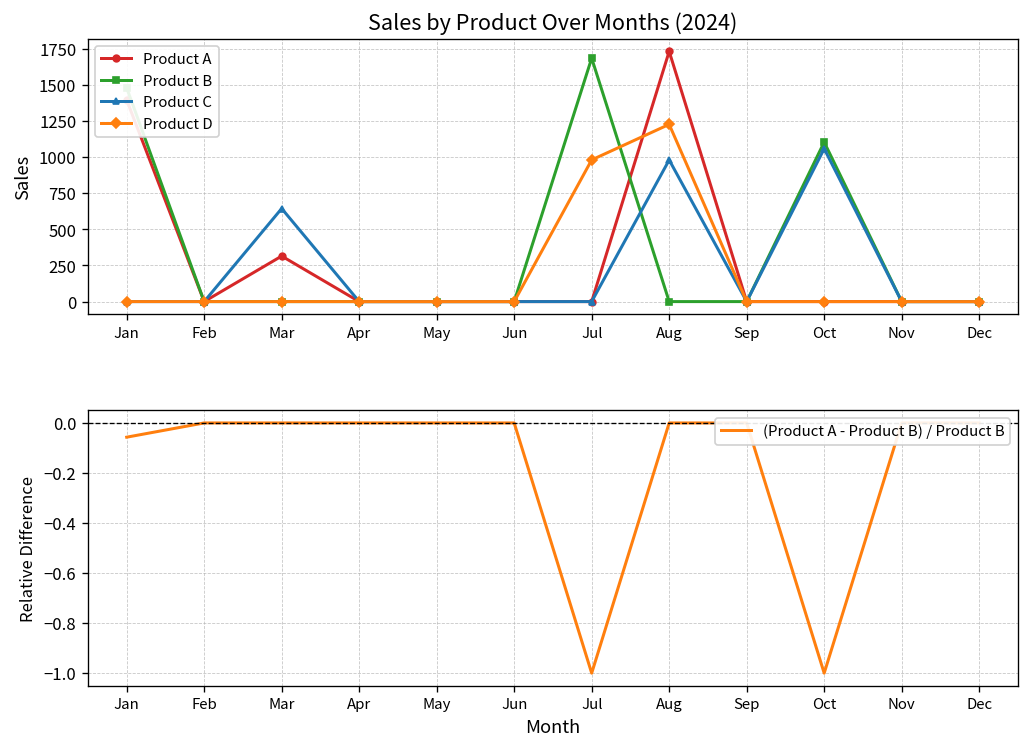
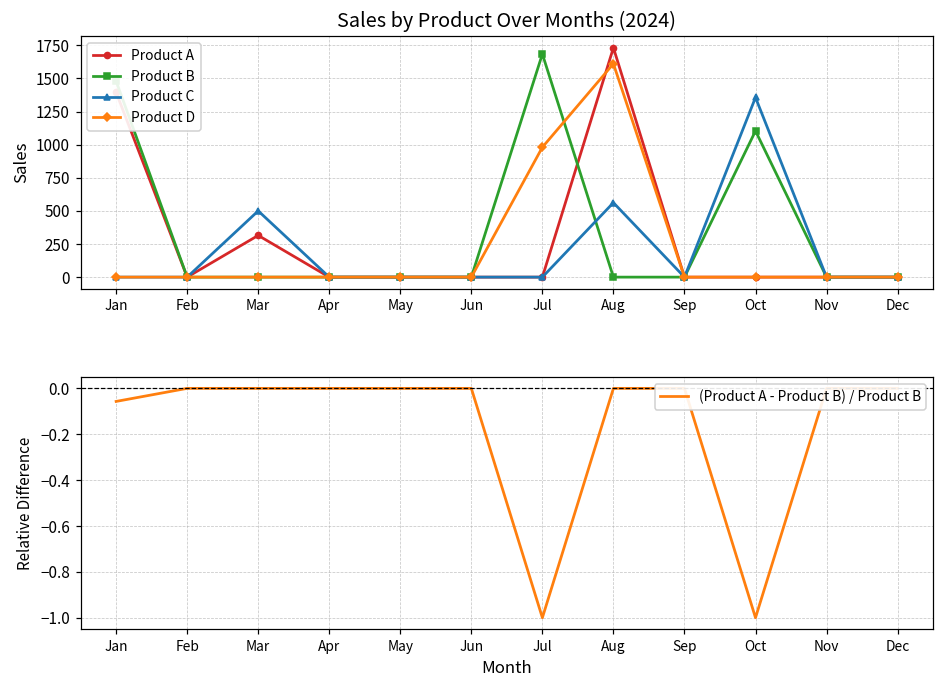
Sales by Product Over Months (2024), Product C, Mar: 640 -> 500
Sales by Product Over Months (2024), Product C, Aug: 980 -> 560
Sales by Product Over Months (2024), Product D, Aug: 1230 -> 1610
Sales by Product Over Months (2024), Product C, Oct: 1060 -> 1360
